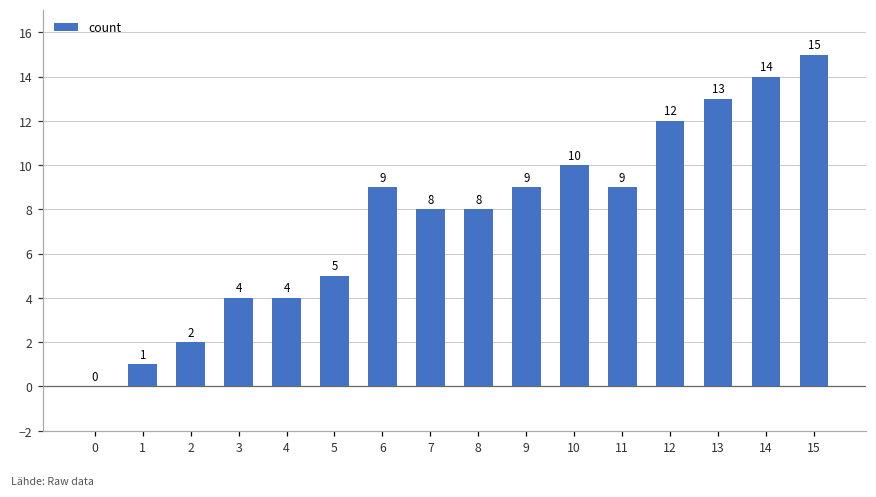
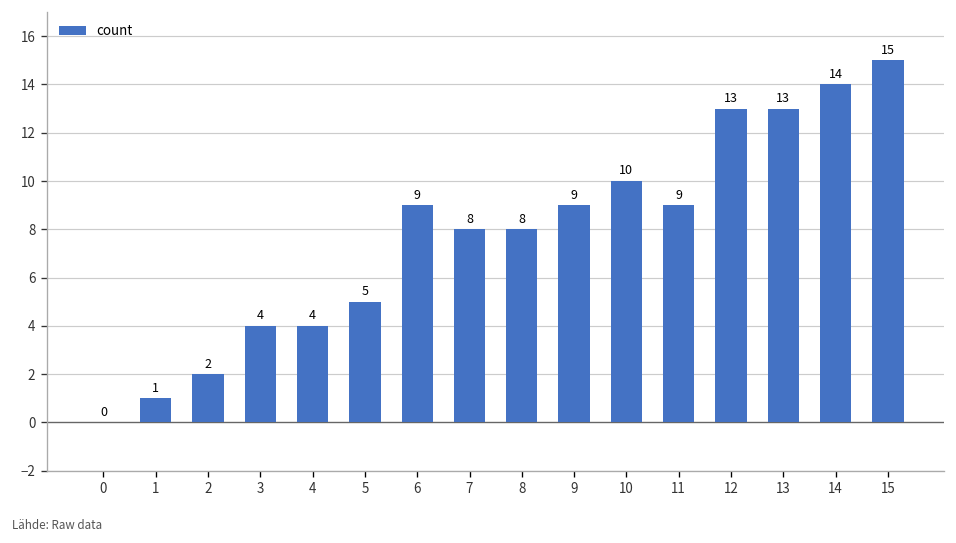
12: 12 -> 13
